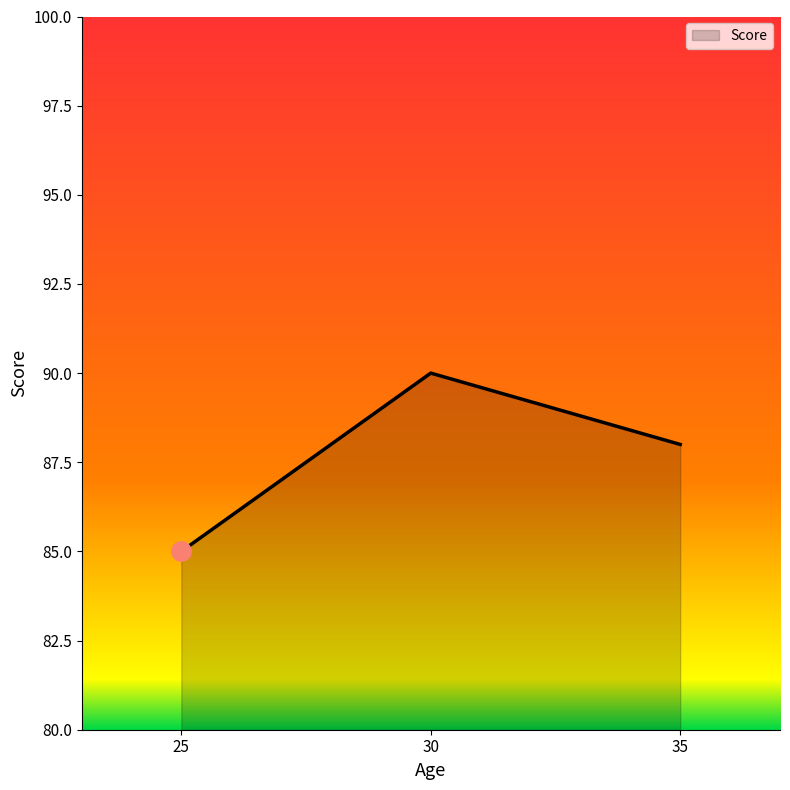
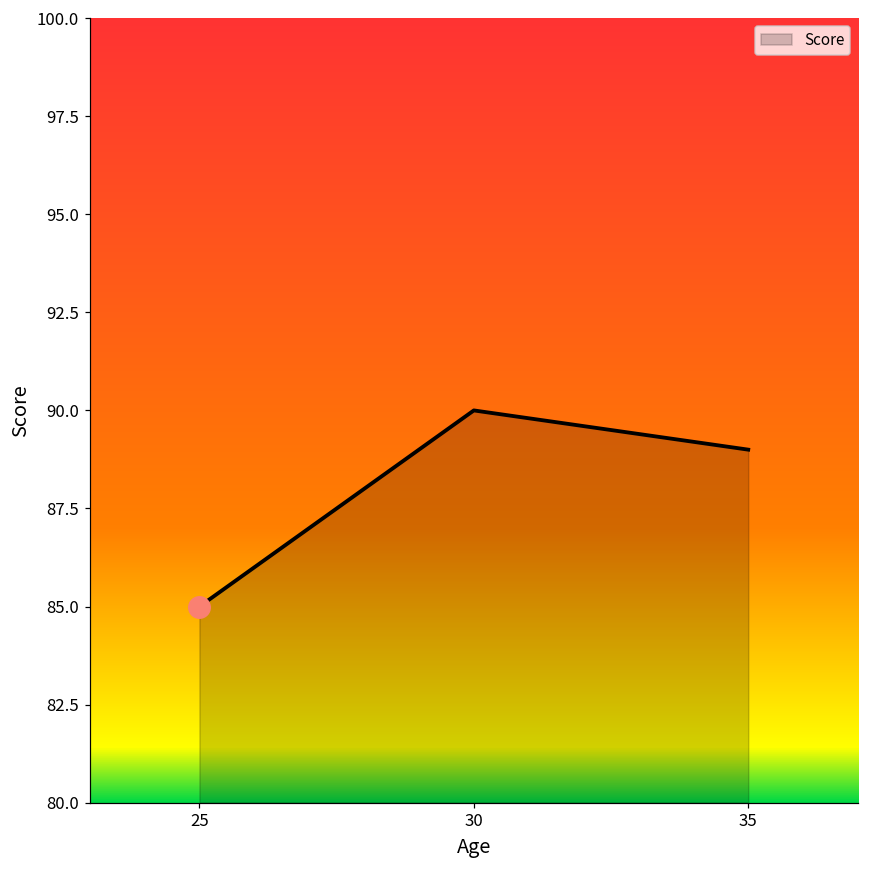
Score, 35: 88 -> 89
